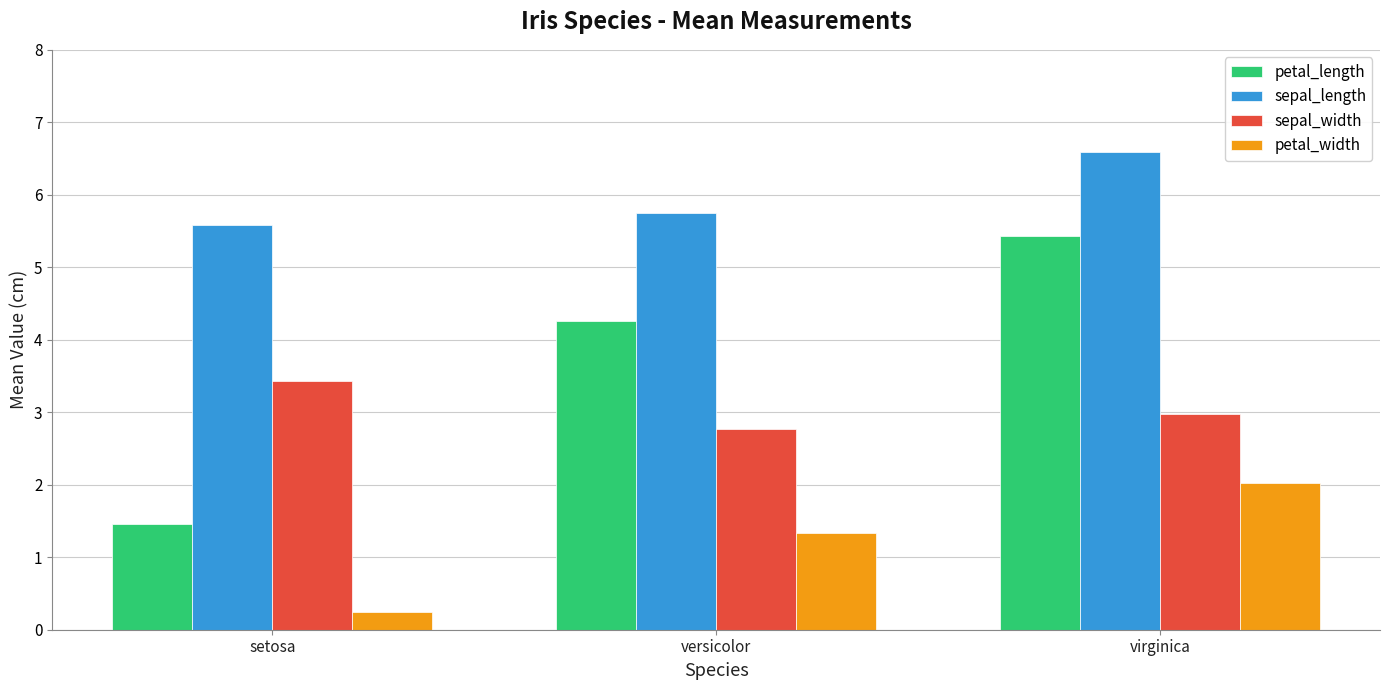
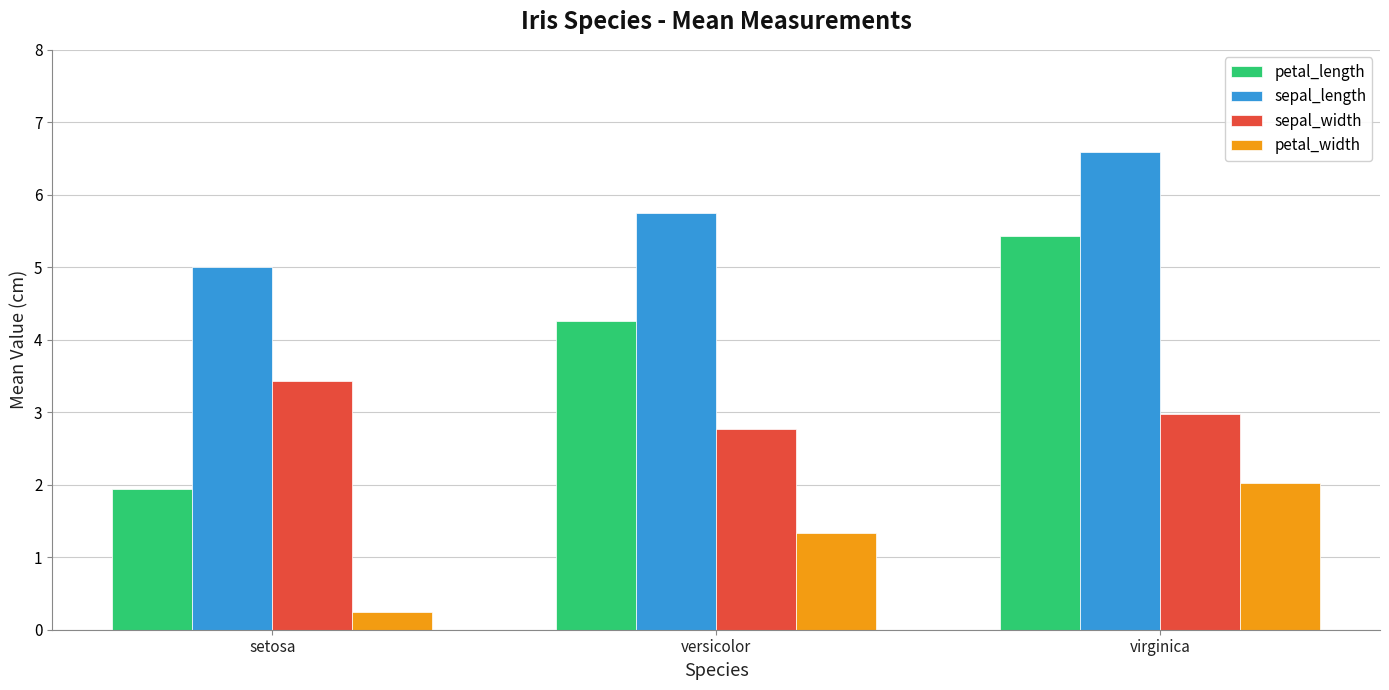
petal_length, setosa: 1.5 -> 1.9
sepal_length, setosa: 5.6 -> 5.0
